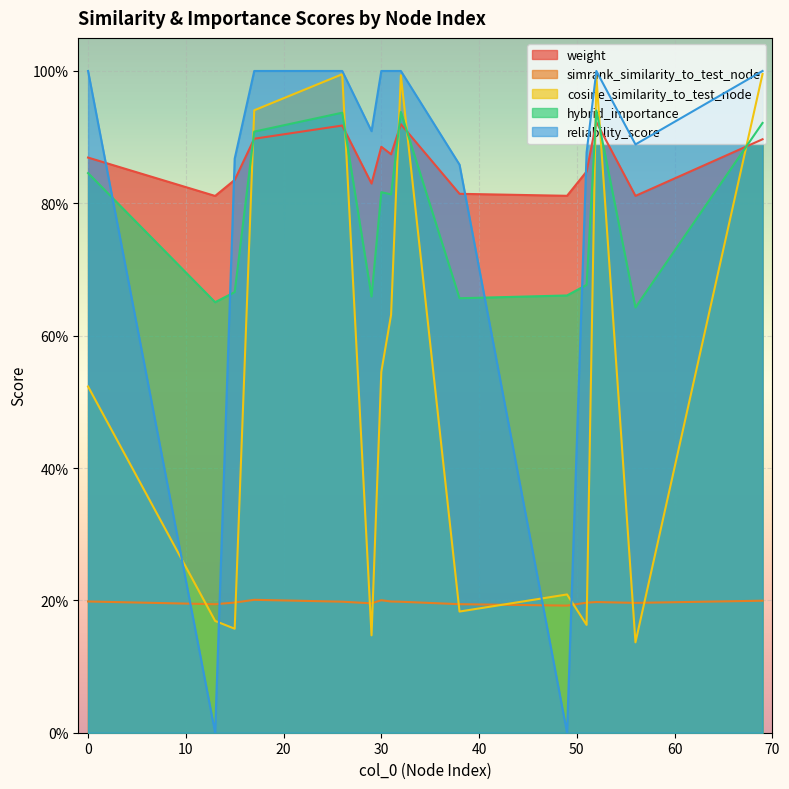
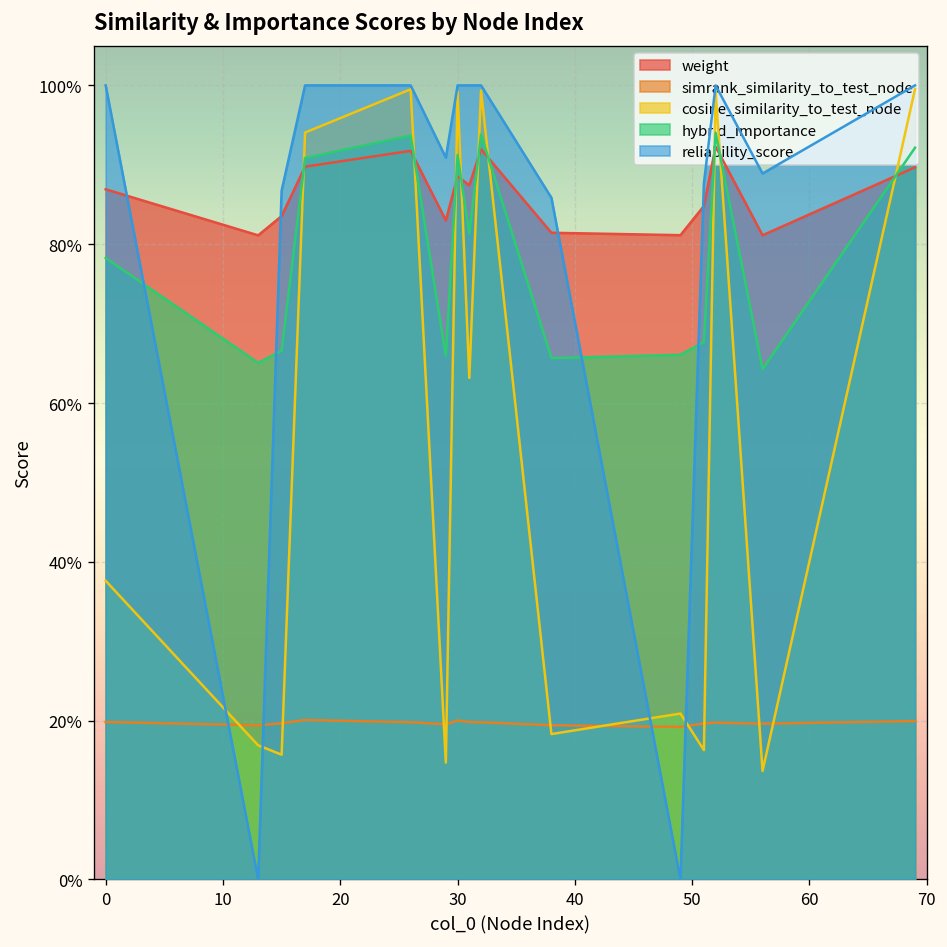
cosine_similarity_to_test_node, 0: 52% -> 38%
hybrid_importance, 0: 85% -> 78%
cosine_similarity_to_test_node, 30: 55% -> 99%
hybrid_importance, 30: 82% -> 91%
